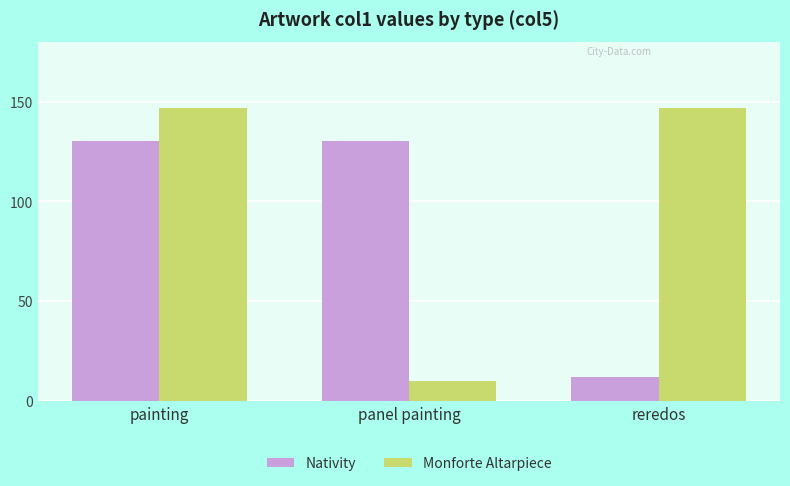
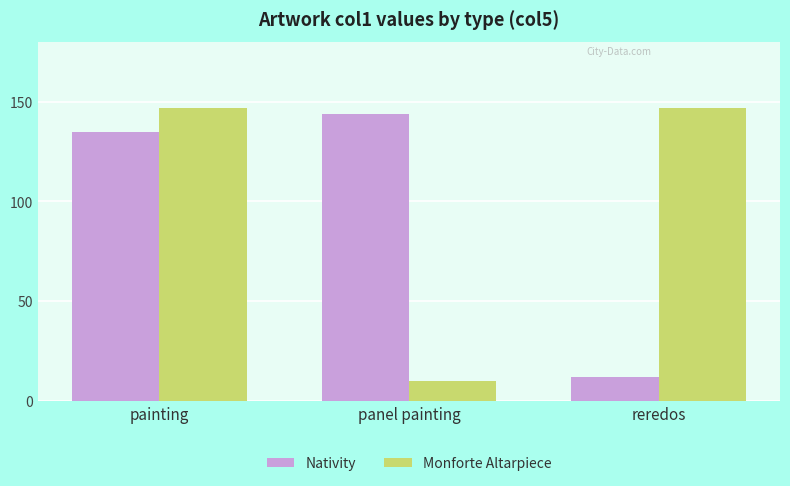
Nativity, painting: 130 -> 135
Nativity, panel painting: 130 -> 144
